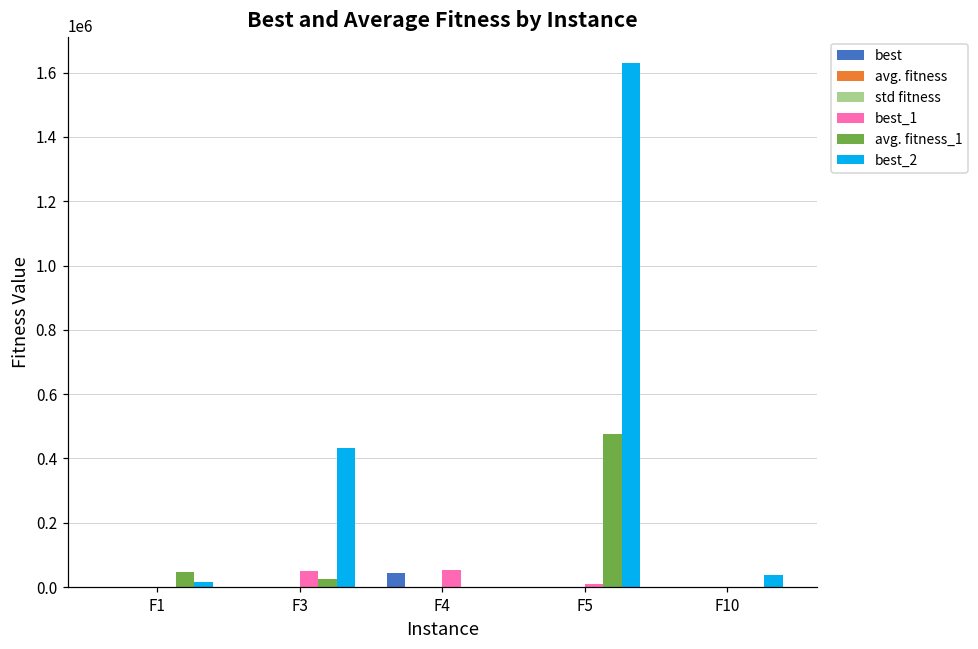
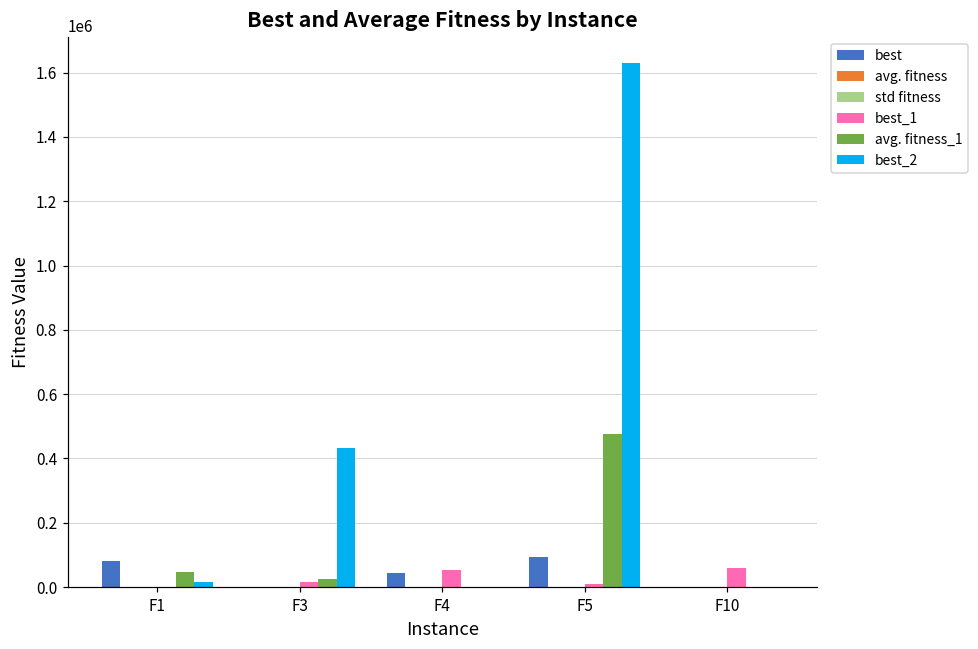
best, F1: 0 -> 80000
best_1, F3: 50000 -> 20000
best, F5: 0 -> 90000
best_1, F10: 0 -> 60000
best_2, F10: 40000 -> 0
